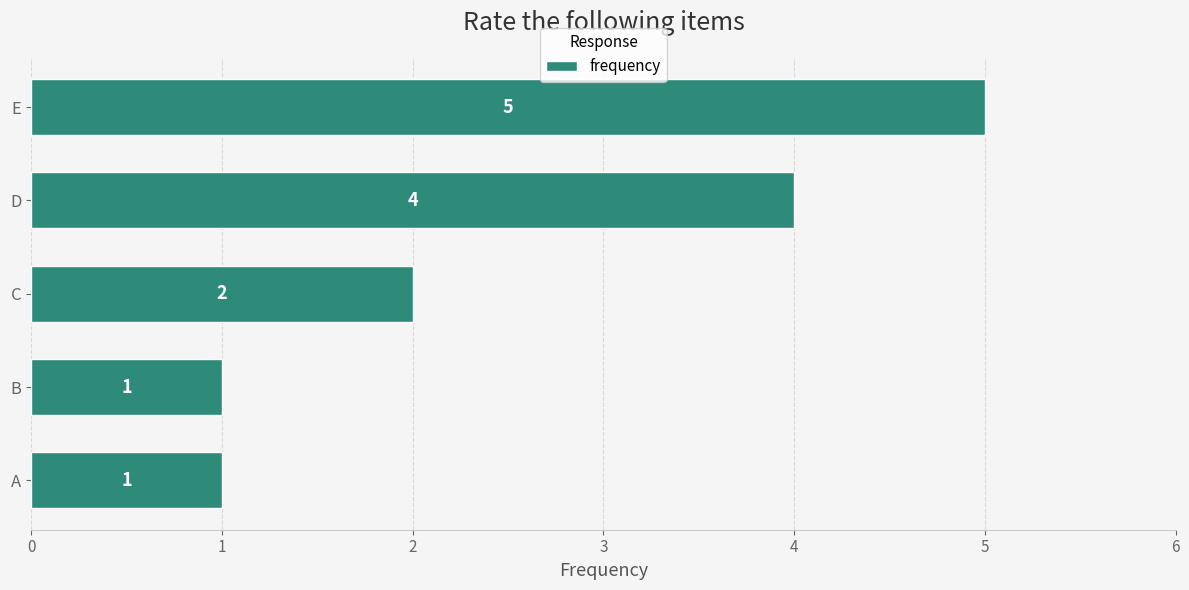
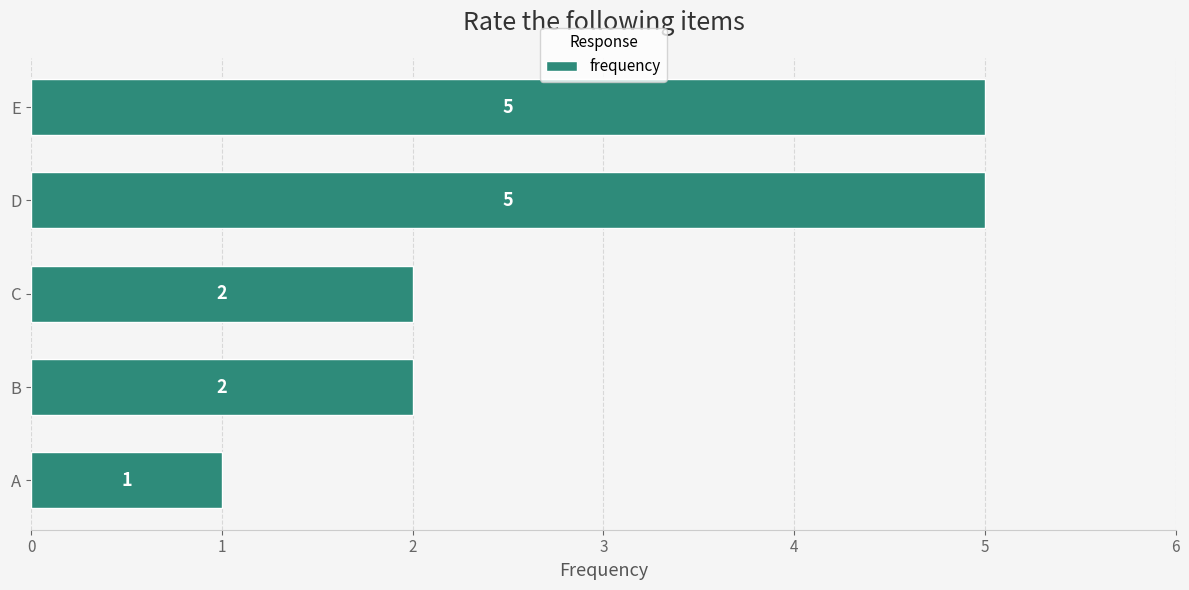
D: 4 -> 5
B: 1 -> 2
